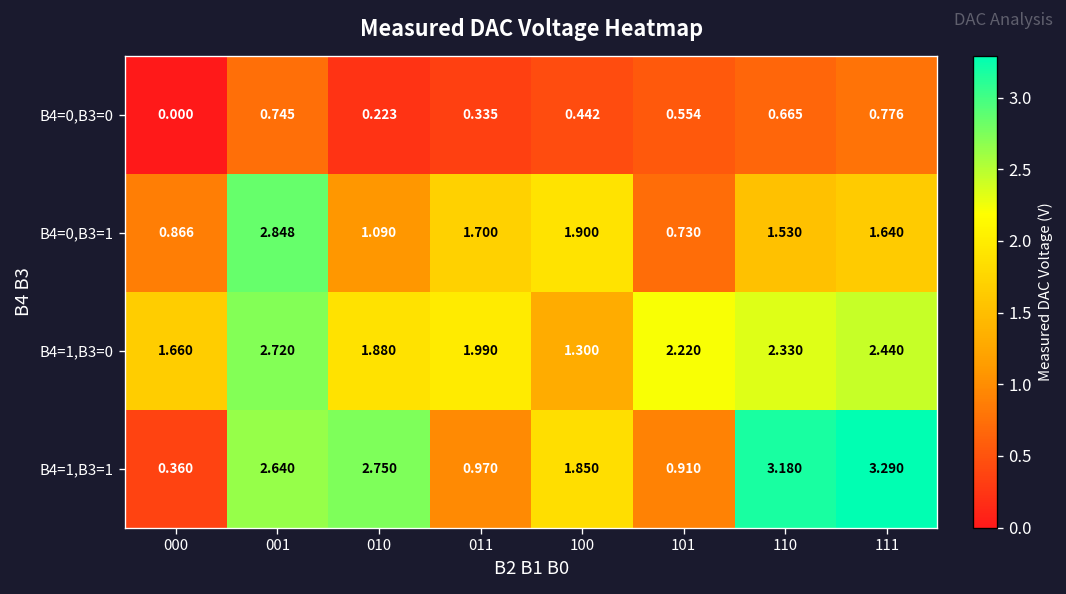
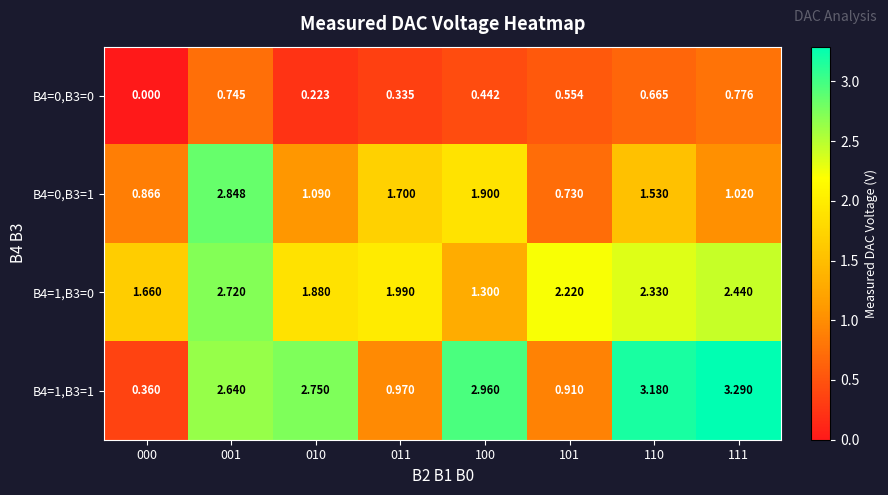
B4=0,B3=1, 111: 1.640 -> 1.020
B4=1,B3=1, 100: 1.850 -> 2.960
